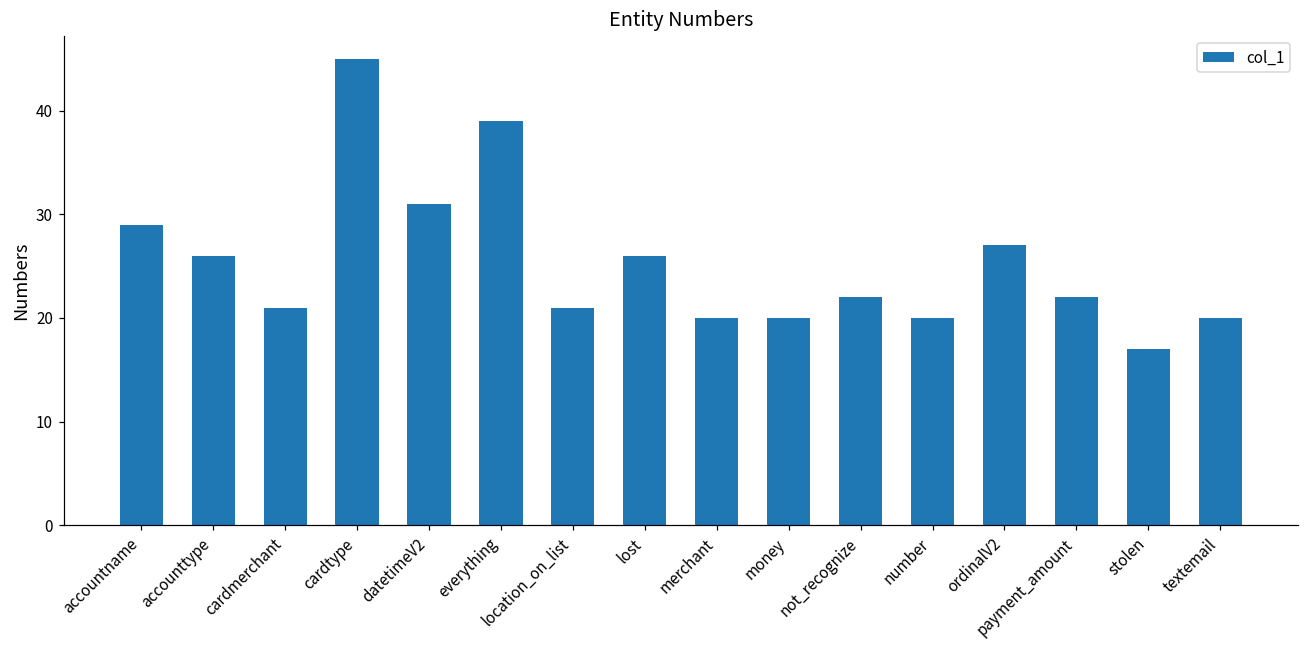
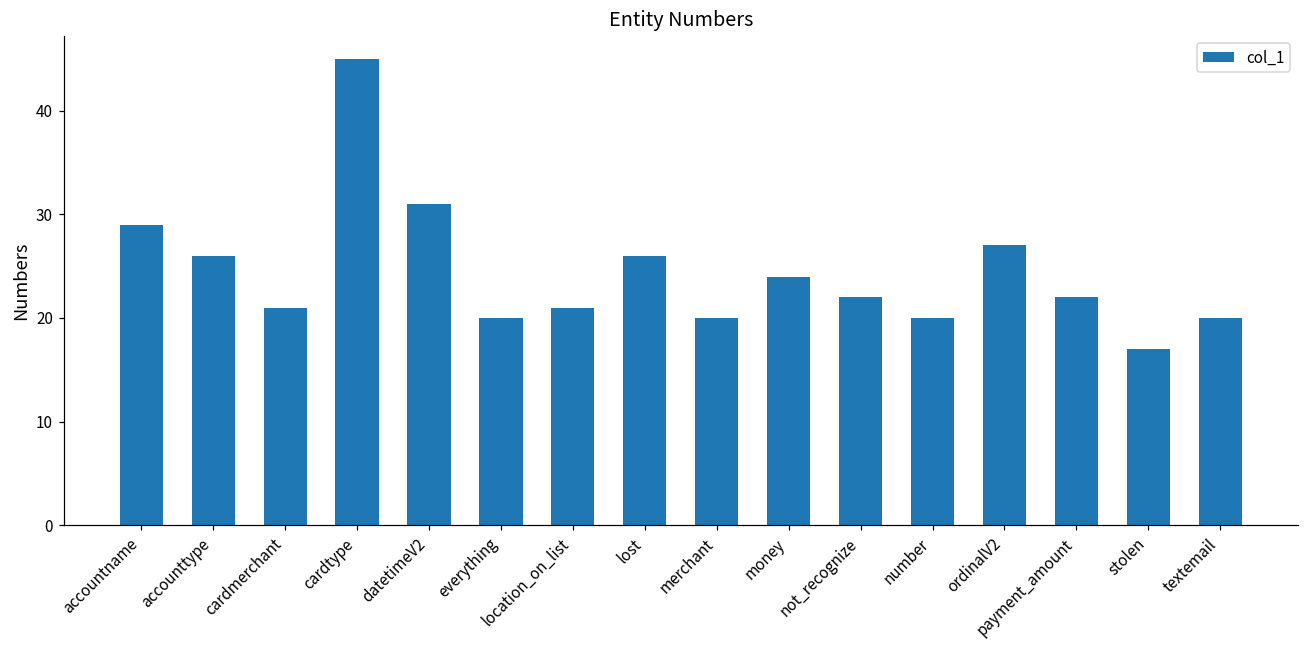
everything: 39 -> 20
money: 20 -> 24
